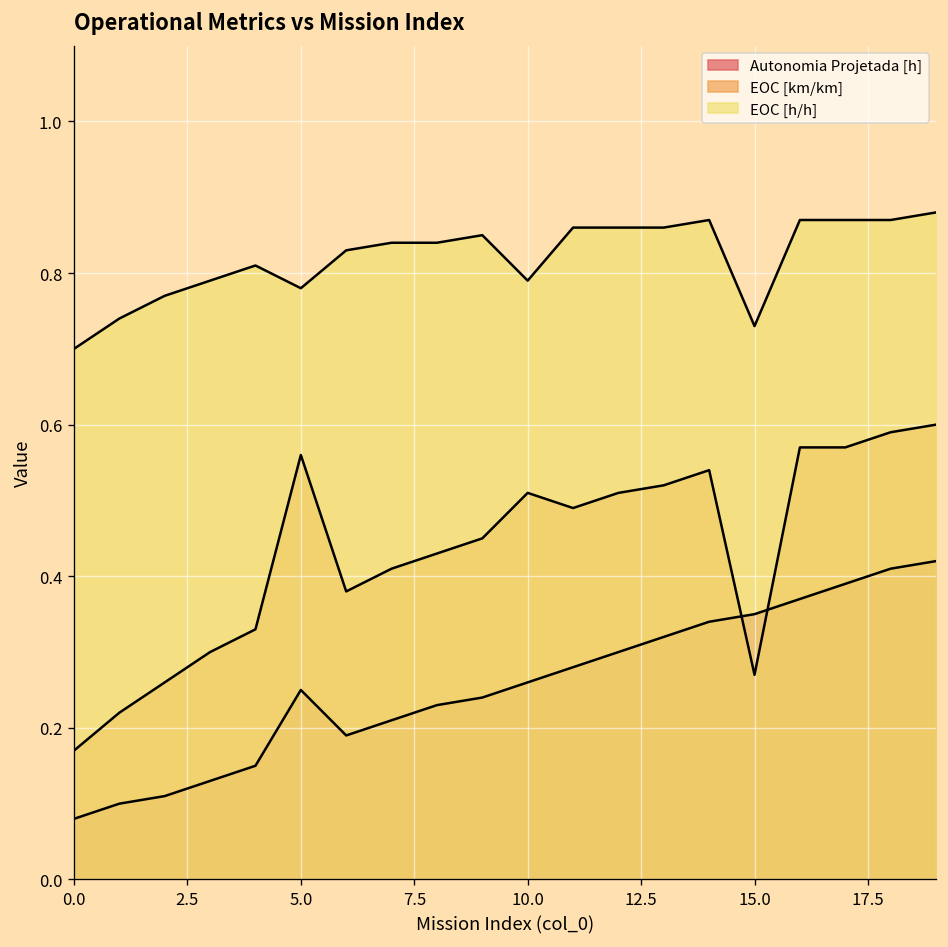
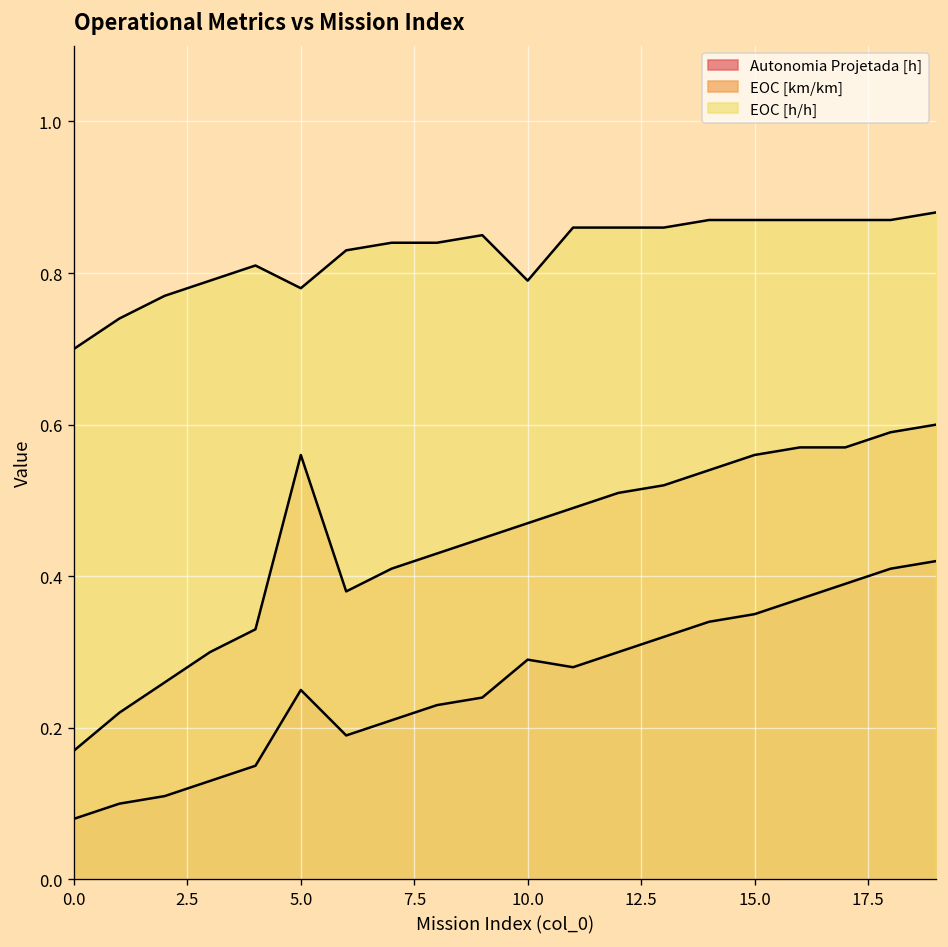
Autonomia Projetada [h], 10.0: 0.26 -> 0.29
EOC [km/km], 10.0: 0.51 -> 0.47
EOC [km/km], 15.0: 0.27 -> 0.56
EOC [h/h], 15.0: 0.73 -> 0.87
